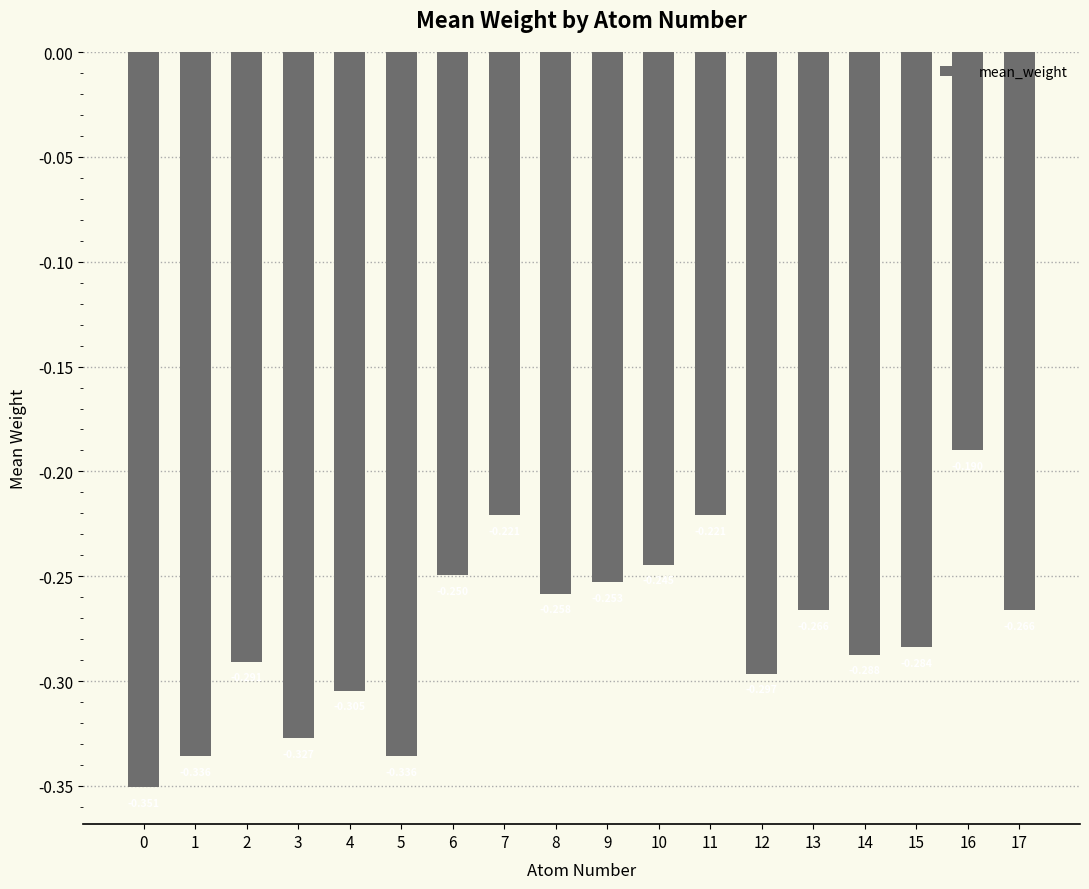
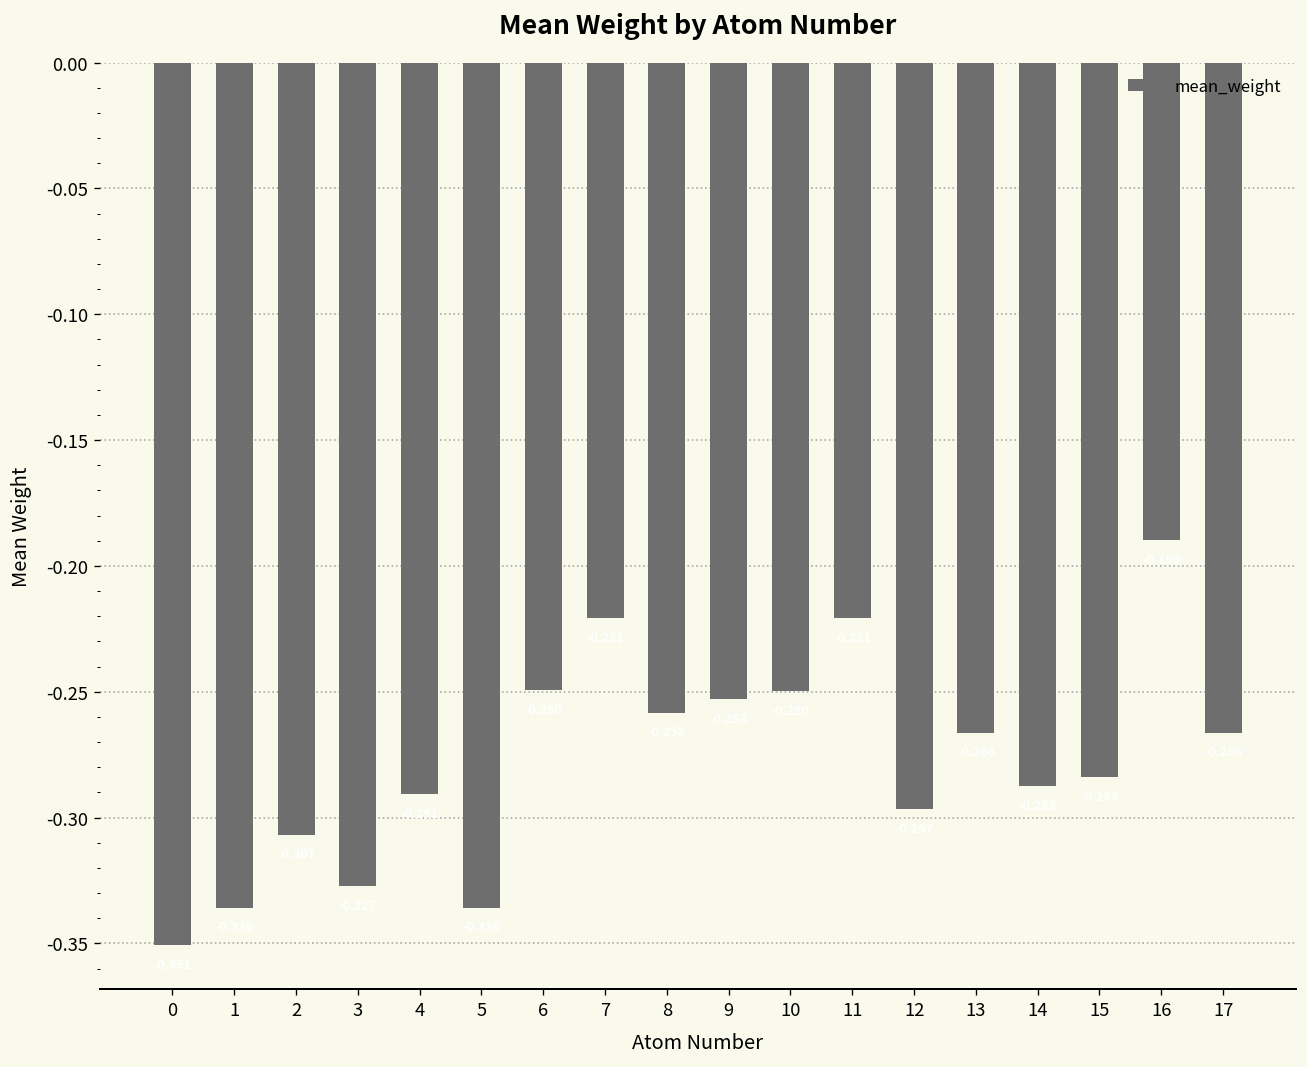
2: -0.291 -> -0.307
4: -0.305 -> -0.291
10: -0.245 -> -0.250
